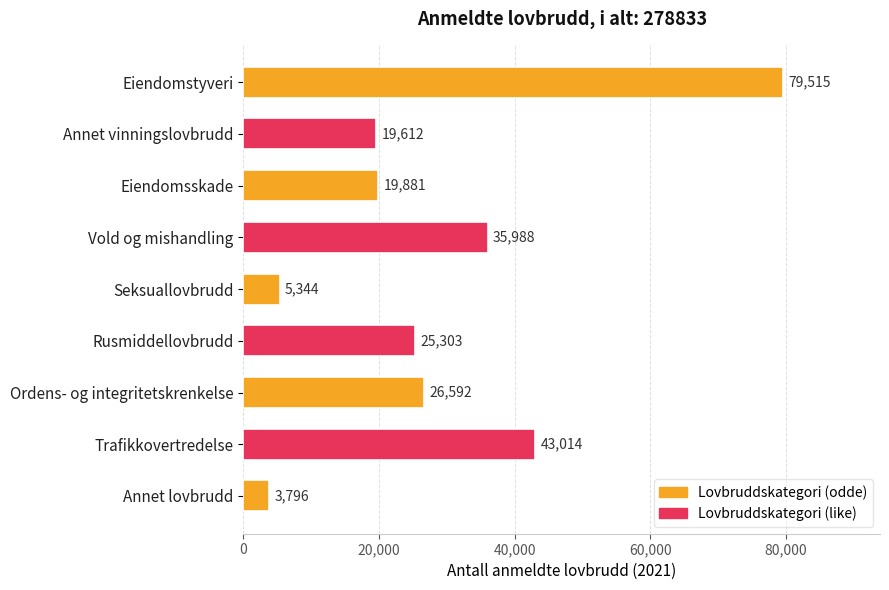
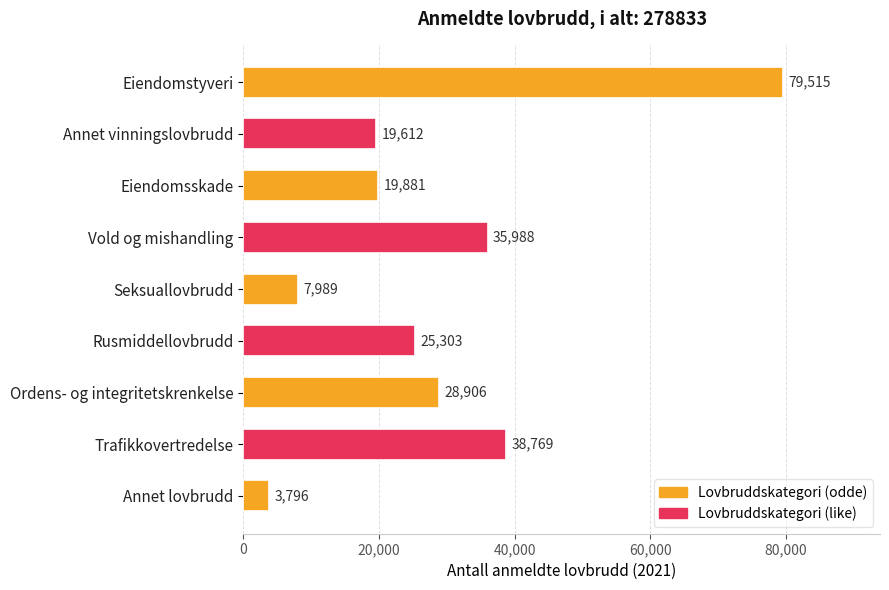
Seksuallovbrudd: 5,344 -> 7,989
Ordens- og integritetskrenkelse: 26,592 -> 28,906
Trafikkovertredelse: 43,014 -> 38,769
